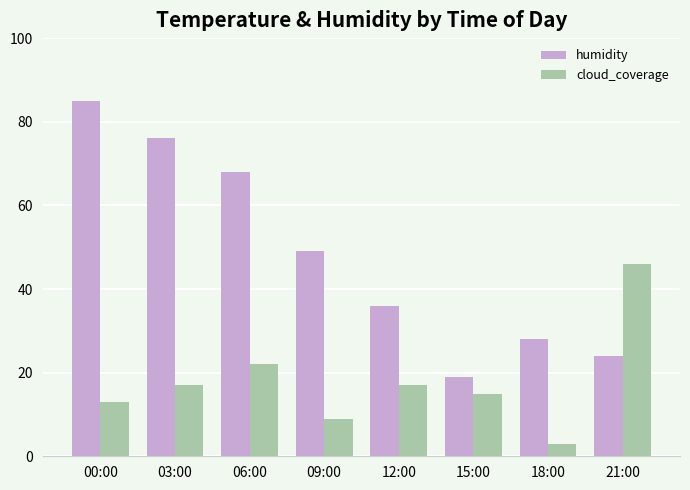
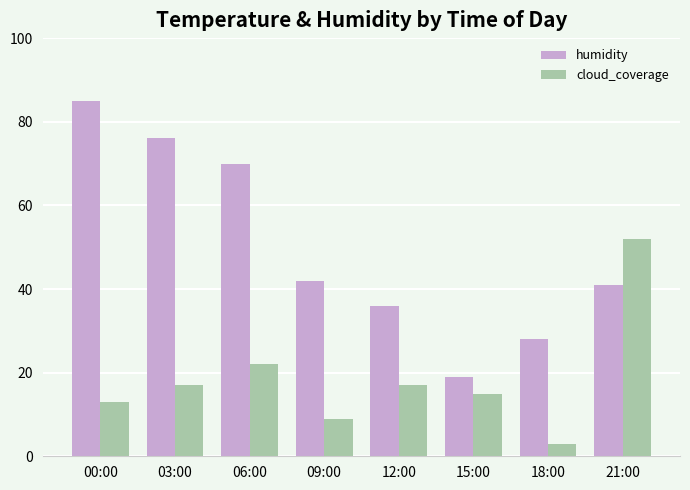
humidity, 06:00: 68 -> 70
humidity, 09:00: 49 -> 42
humidity, 21:00: 24 -> 41
cloud_coverage, 21:00: 46 -> 52
